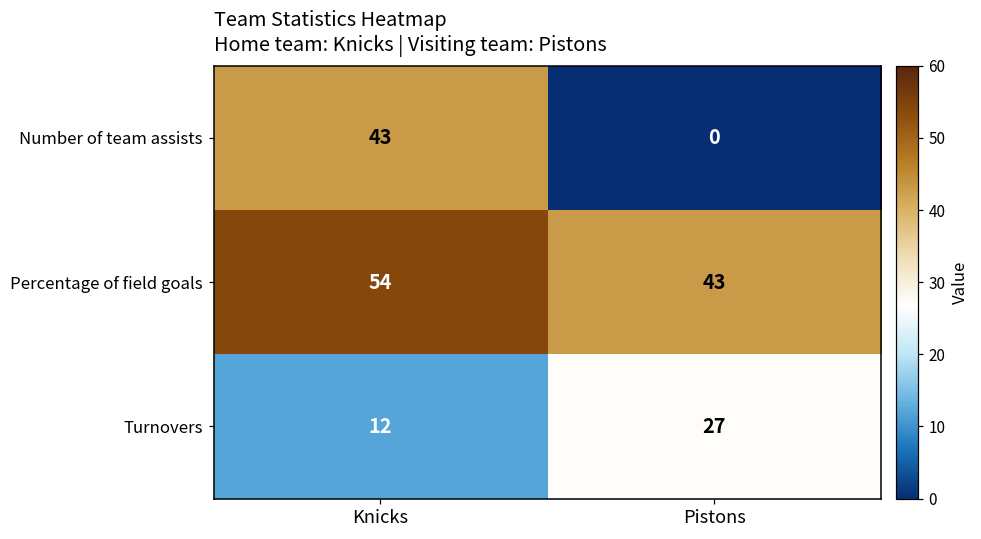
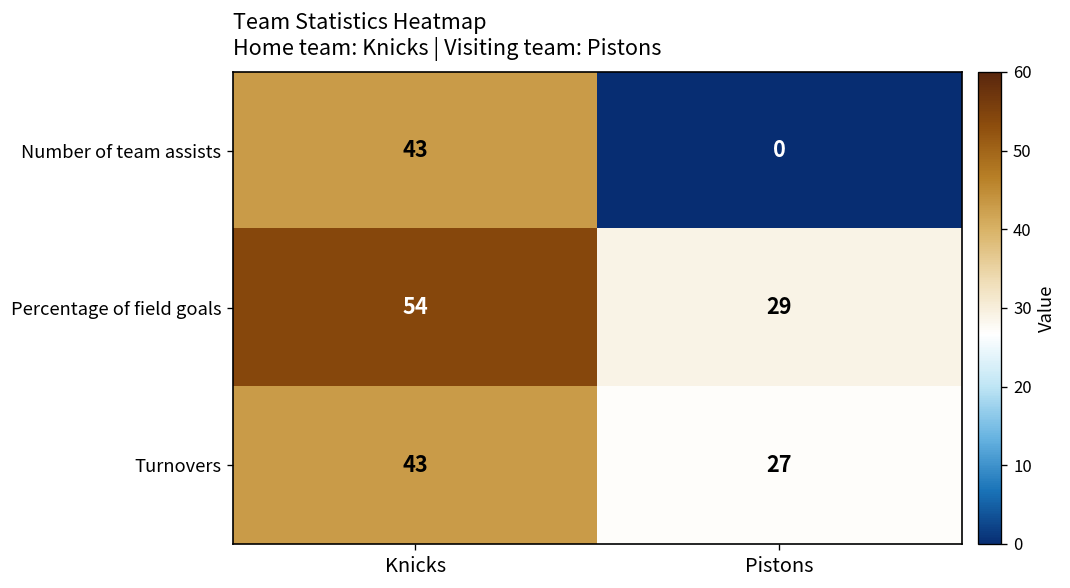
Percentage of field goals, Pistons: 43 -> 29
Turnovers, Knicks: 12 -> 43
